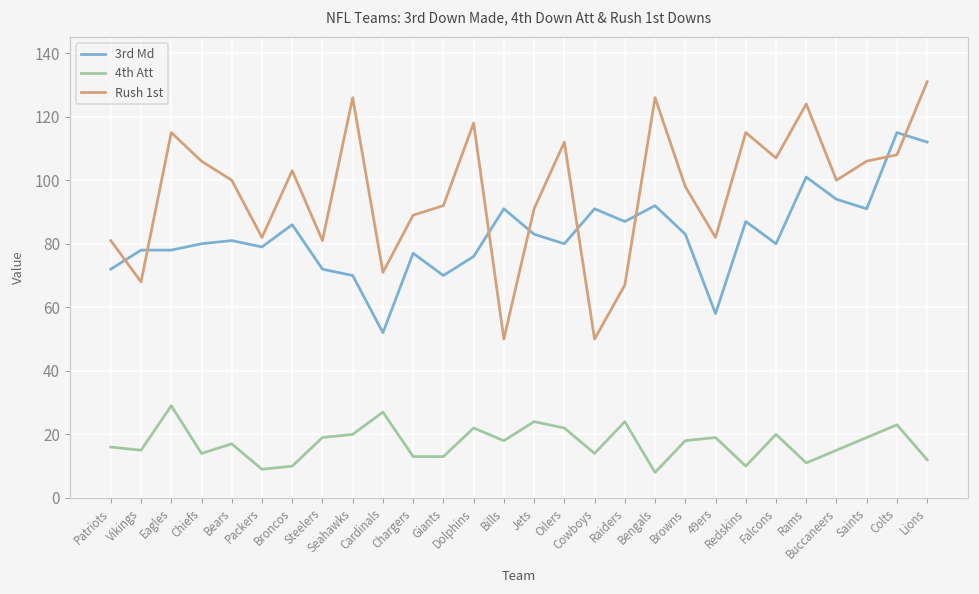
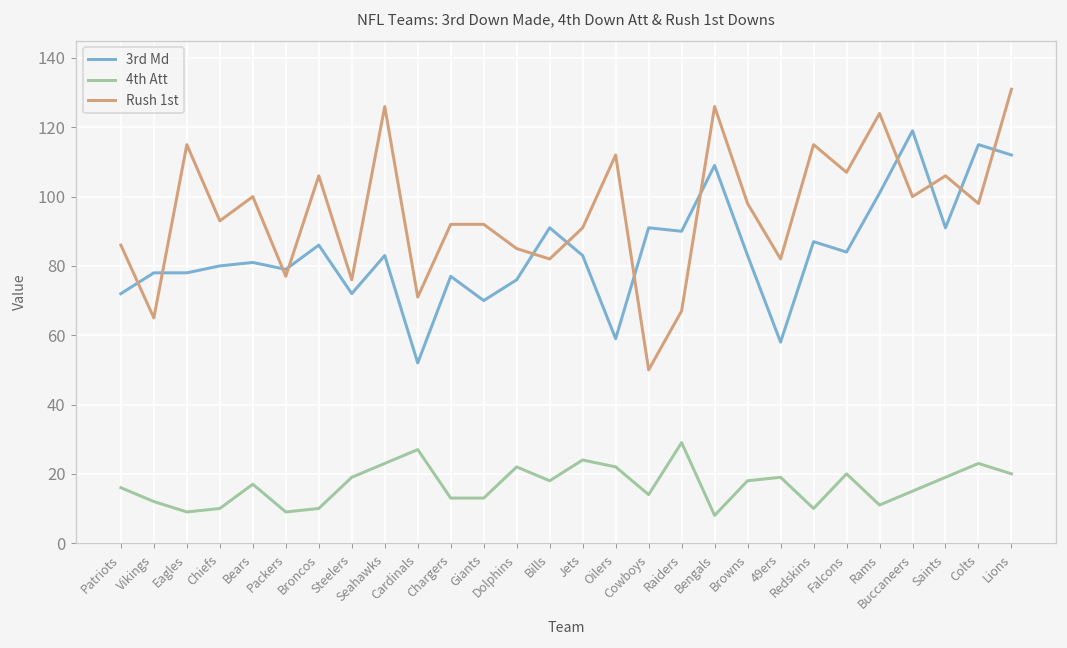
Rush 1st, Patriots: 81 -> 86
4th Att, Vikings: 15 -> 12
Rush 1st, Vikings: 68 -> 65
4th Att, Eagles: 29 -> 9
4th Att, Chiefs: 14 -> 10
Rush 1st, Chiefs: 106 -> 93
Rush 1st, Packers: 82 -> 77
Rush 1st, Broncos: 103 -> 106
Rush 1st, Steelers: 81 -> 76
3rd Md, Seahawks: 70 -> 83
4th Att, Seahawks: 20 -> 23
Rush 1st, Chargers: 89 -> 92
Rush 1st, Dolphins: 118 -> 85
Rush 1st, Bills: 50 -> 82
3rd Md, Oilers: 80 -> 59
3rd Md, Raiders: 87 -> 90
4th Att, Raiders: 24 -> 29
3rd Md, Bengals: 92 -> 109
3rd Md, Falcons: 80 -> 84
3rd Md, Buccaneers: 94 -> 119
Rush 1st, Colts: 108 -> 98
4th Att, Lions: 12 -> 20
